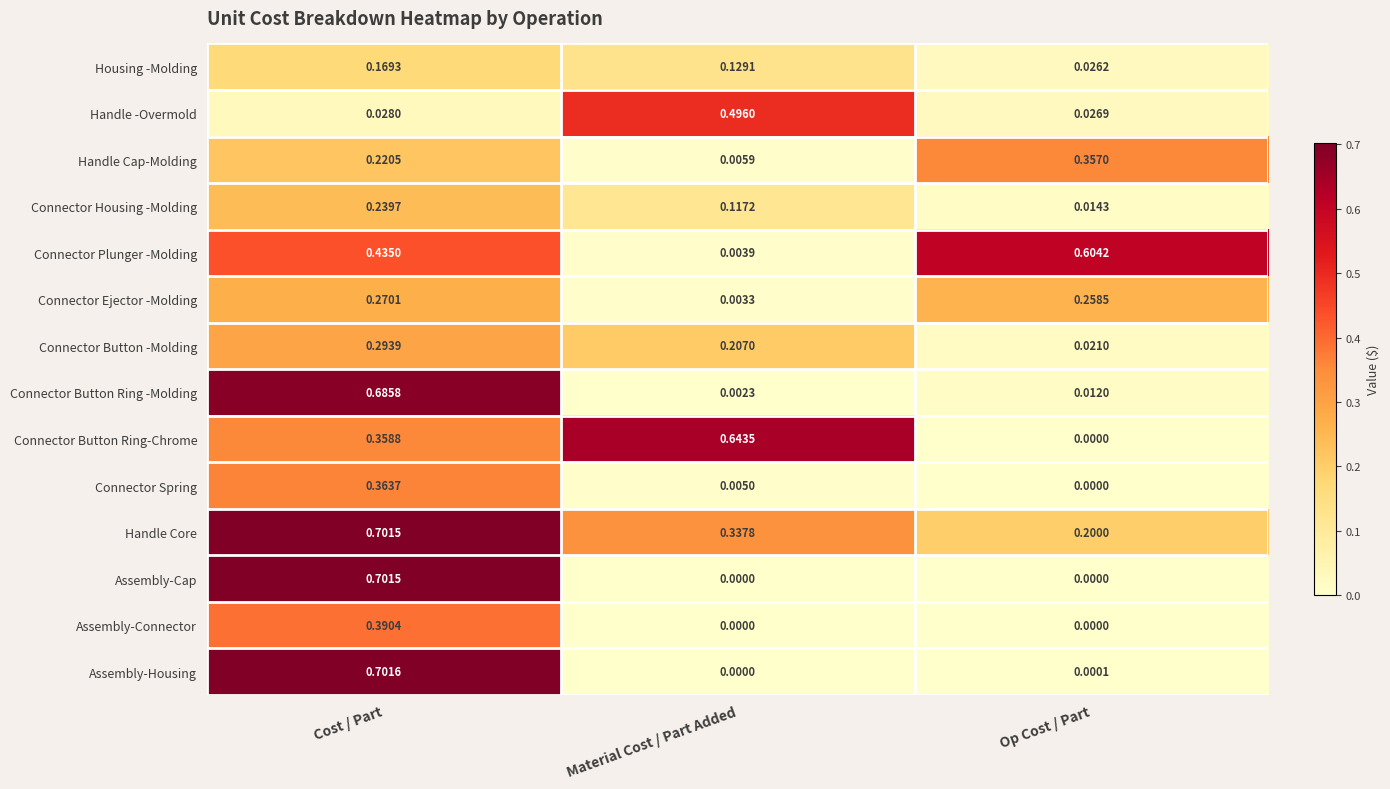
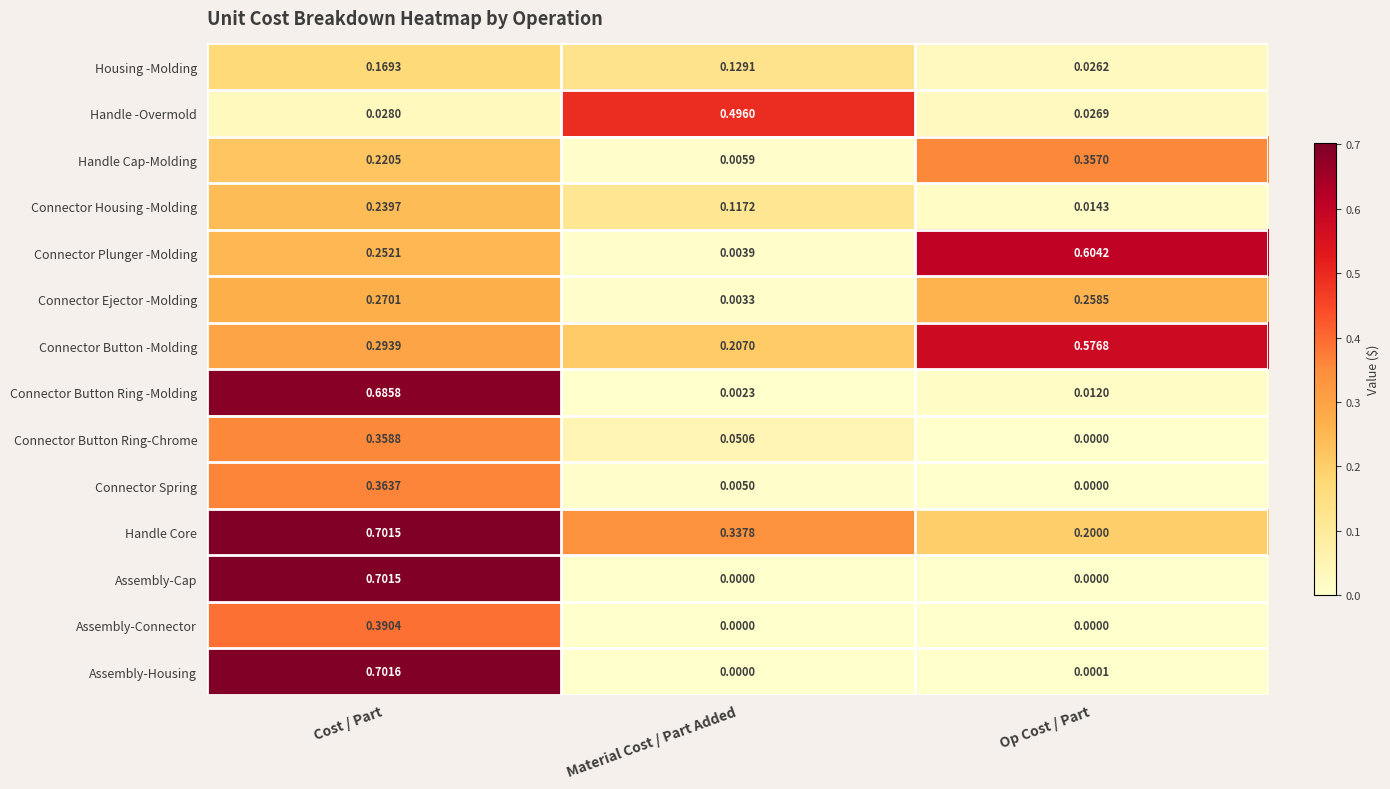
Connector Plunger -Molding, Cost / Part: 0.4350 -> 0.2521
Connector Button -Molding, Op Cost / Part: 0.0210 -> 0.5768
Connector Button Ring-Chrome, Material Cost / Part Added: 0.6435 -> 0.0506
